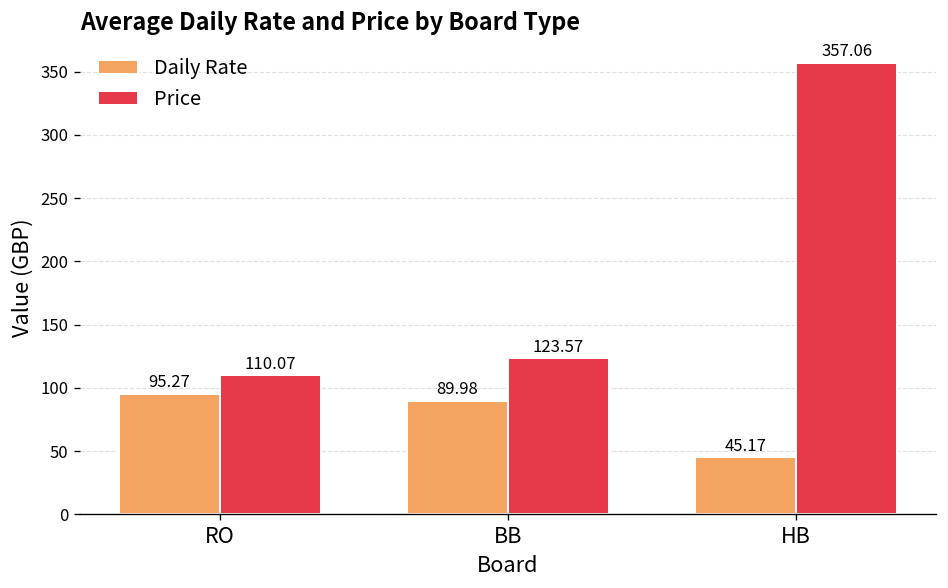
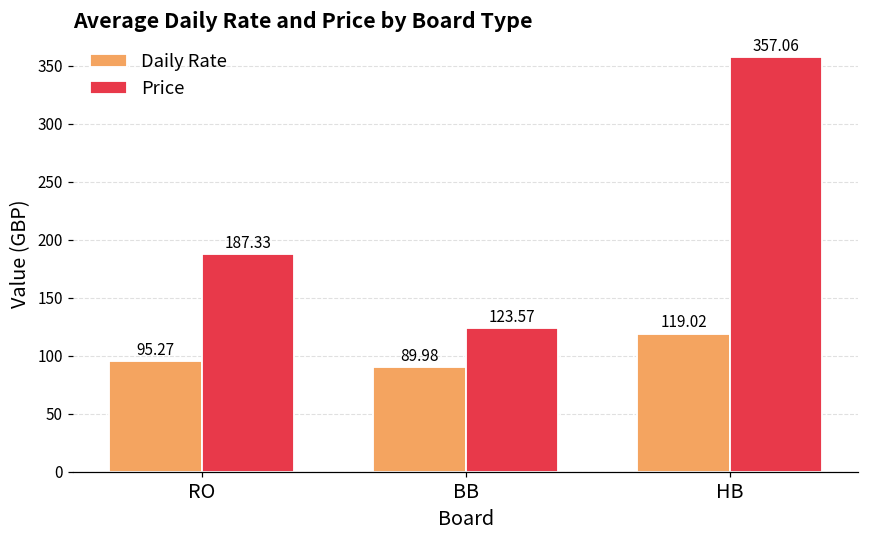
Price, RO: 110.07 -> 187.33
Daily Rate, HB: 45.17 -> 119.02
